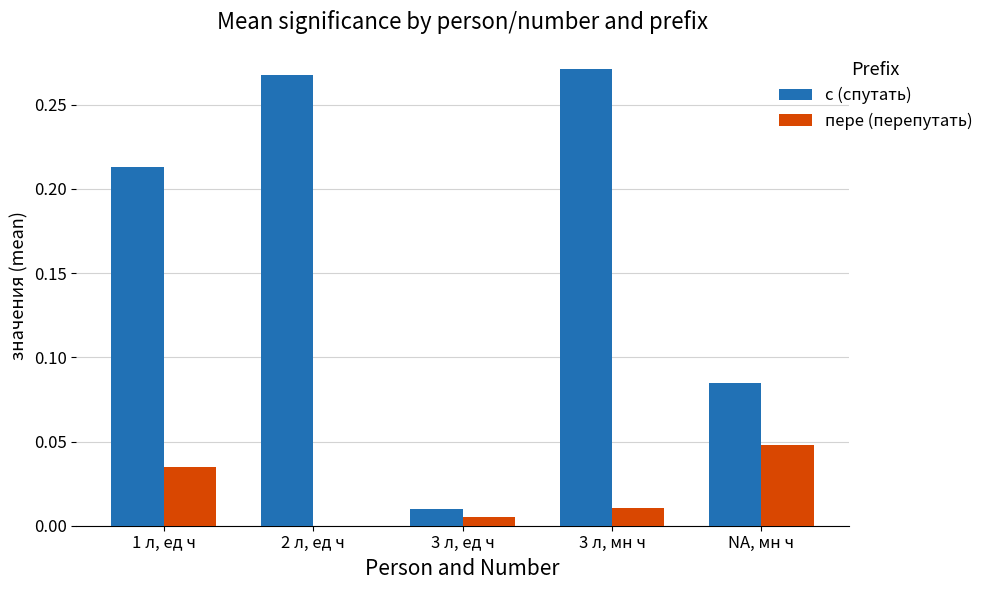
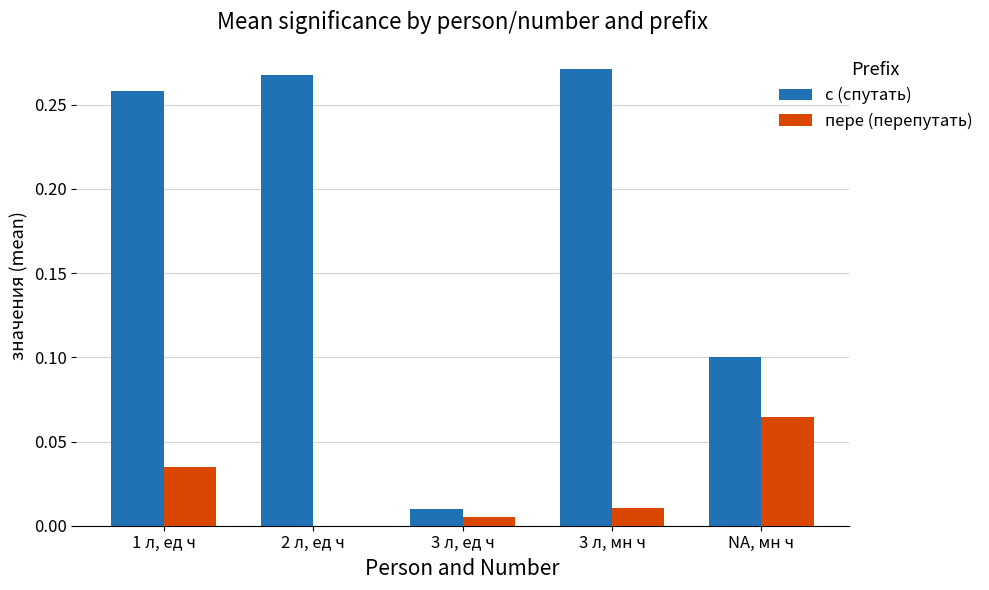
с (спутать), 1 л, ед ч: 0.213 -> 0.258
с (спутать), NA, мн ч: 0.085 -> 0.100
пере (перепутать), NA, мн ч: 0.048 -> 0.065
